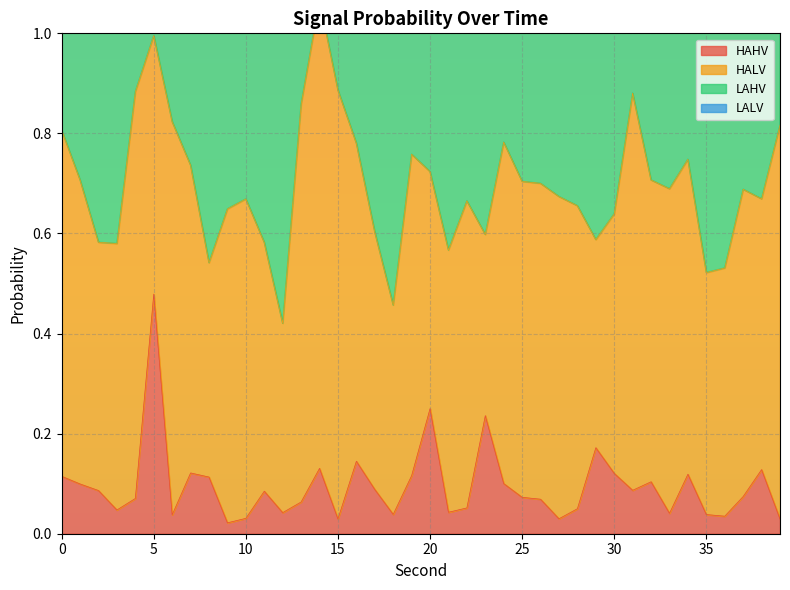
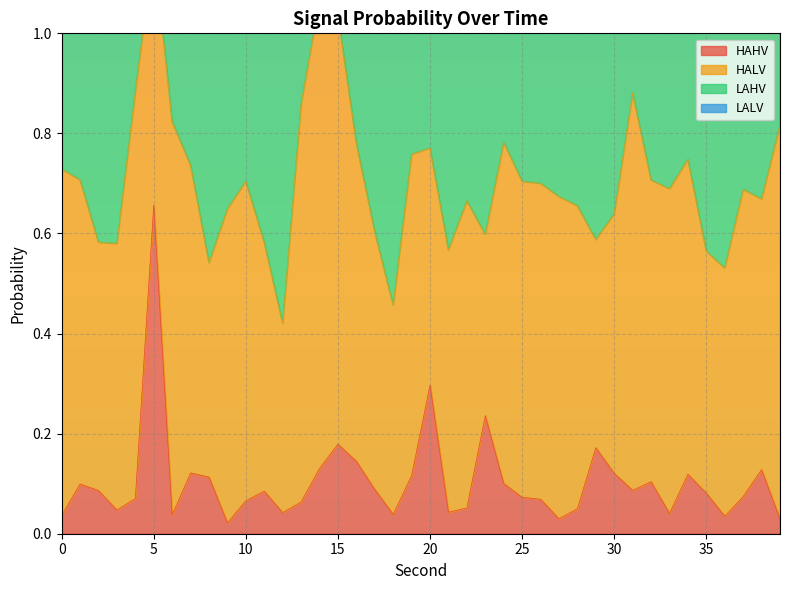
HAHV, 0: 0.11 -> 0.04
HAHV, 5: 0.48 -> 0.66
HAHV, 10: 0.03 -> 0.07
HAHV, 15: 0.03 -> 0.18
HAHV, 20: 0.25 -> 0.30
HAHV, 35: 0.04 -> 0.08
